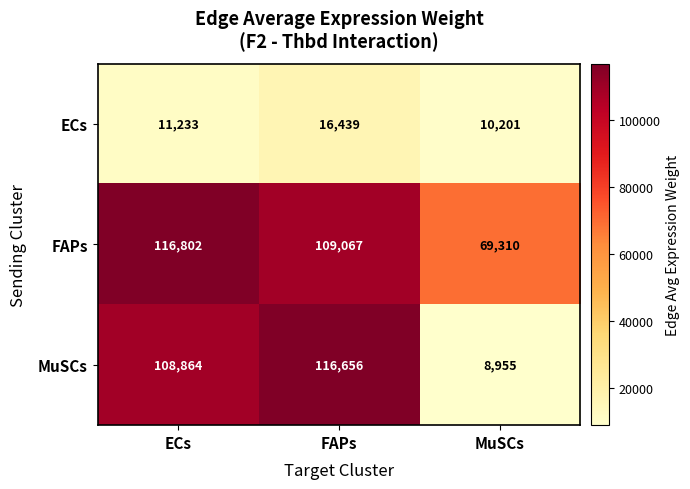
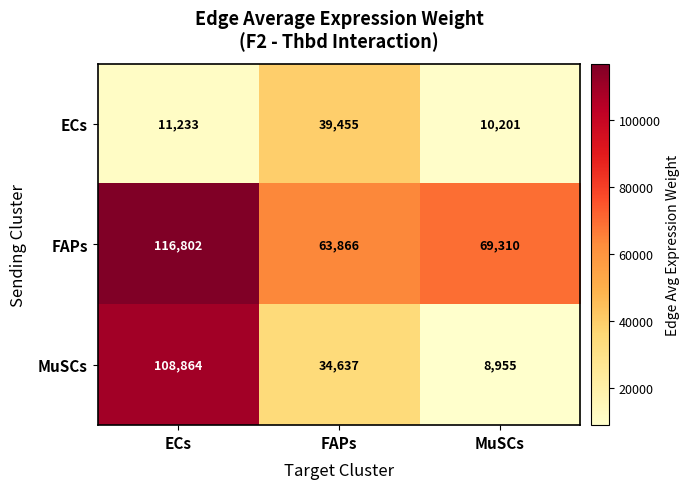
ECs, FAPs: 16,439 -> 39,455
FAPs, FAPs: 109,067 -> 63,866
MuSCs, FAPs: 116,656 -> 34,637
